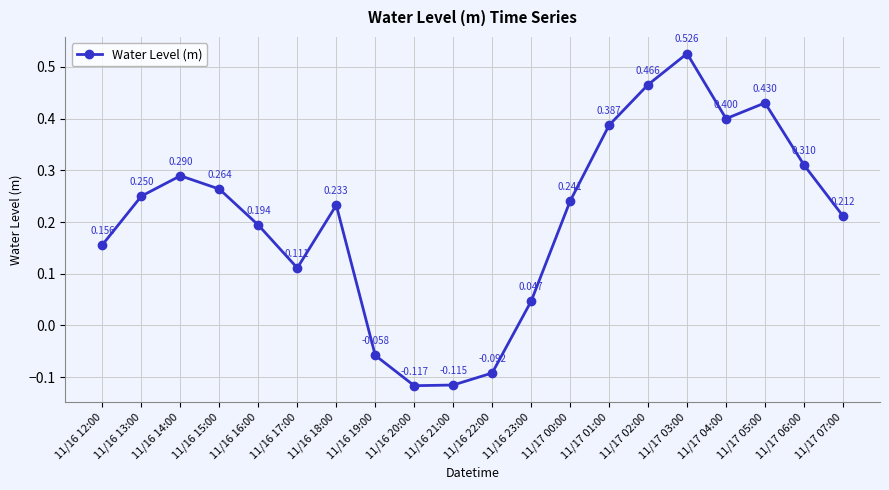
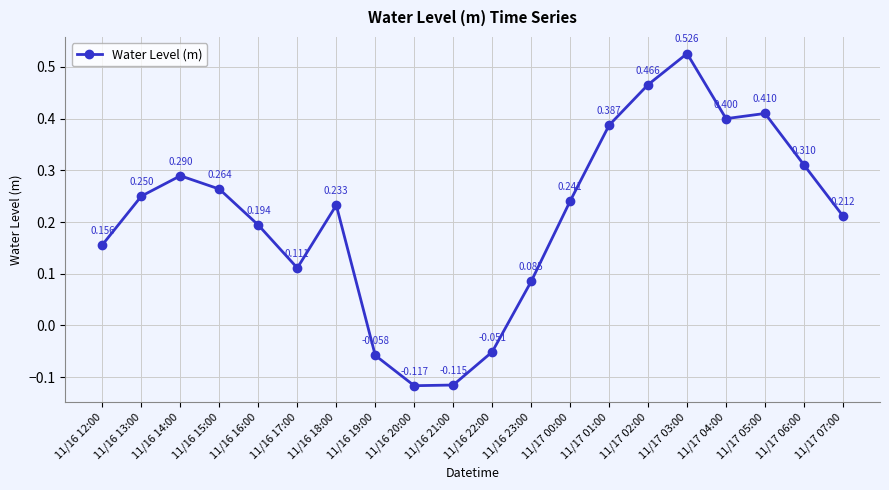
11/16 22:00: -0.092 -> -0.051
11/16 23:00: 0.047 -> 0.085
11/17 05:00: 0.430 -> 0.410
